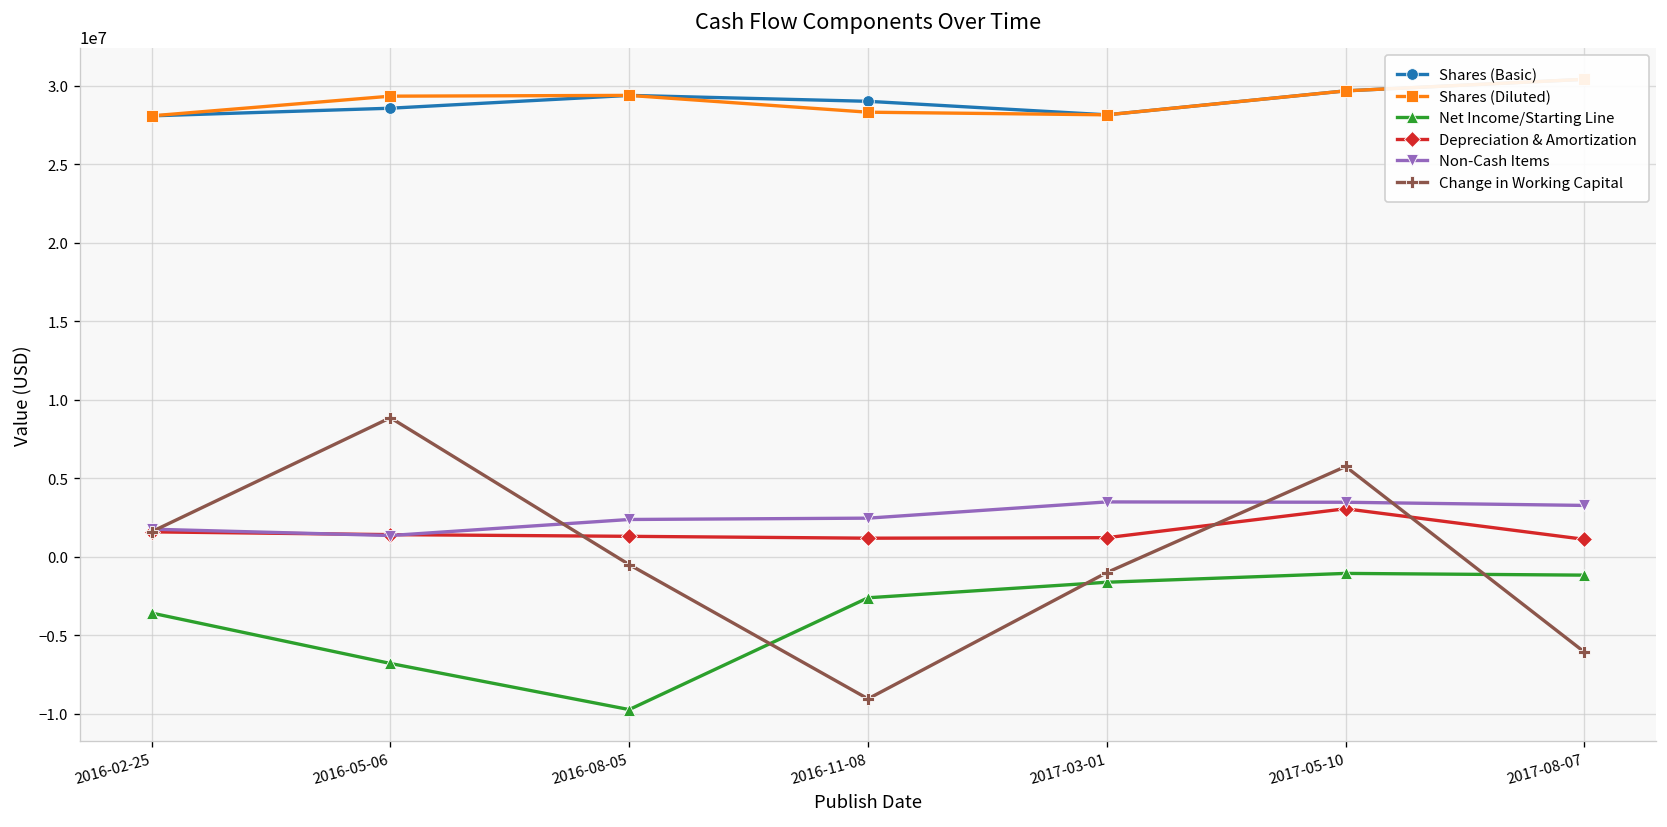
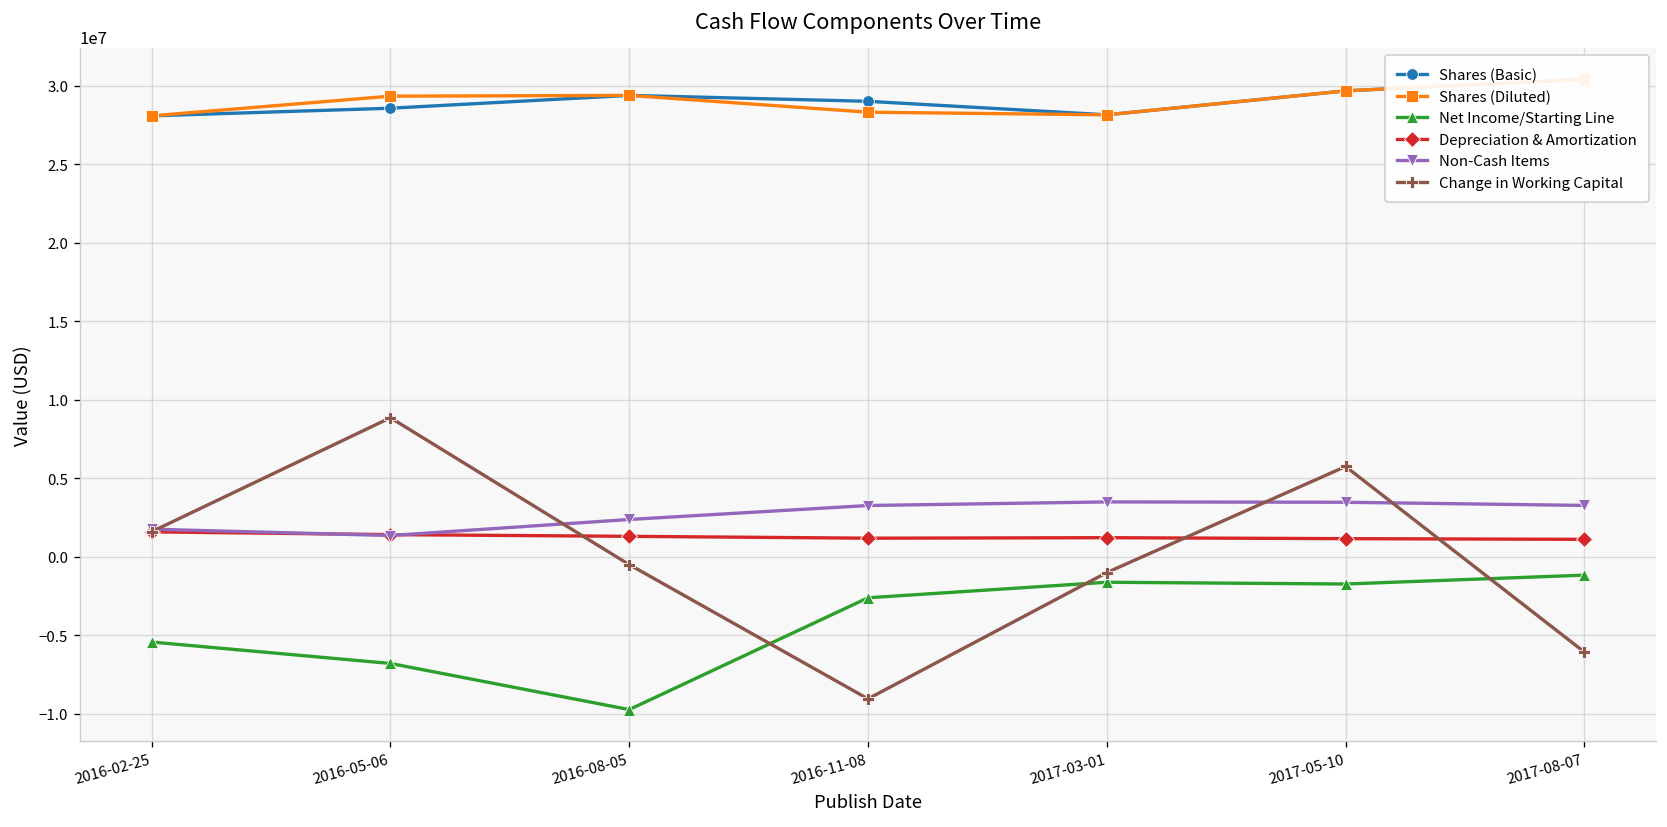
Net Income/Starting Line, 2016-02-25: -3600000 -> -5400000
Non-Cash Items, 2016-11-08: 2500000 -> 3300000
Net Income/Starting Line, 2017-05-10: -1100000 -> -1700000
Depreciation & Amortization, 2017-05-10: 3100000 -> 1200000
